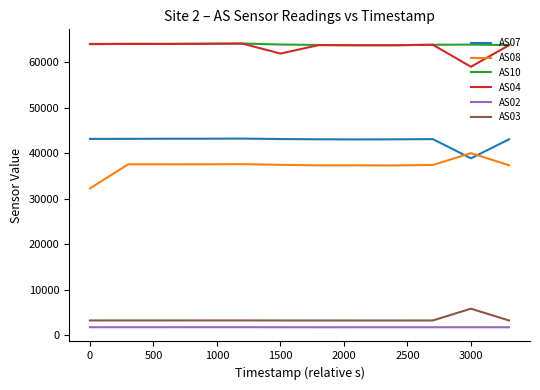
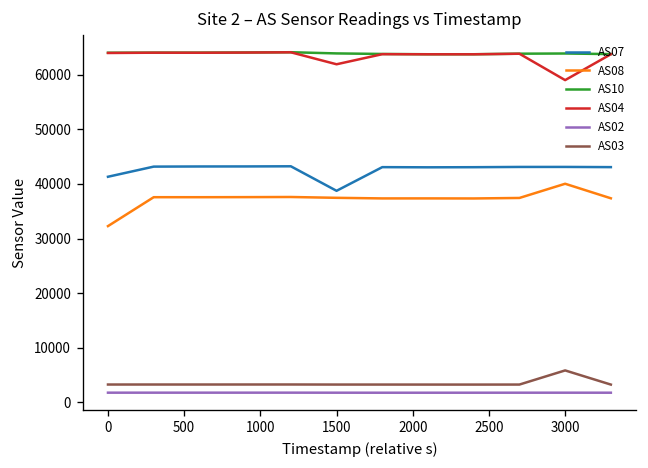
AS07, 0: 43000 -> 41000
AS07, 1500: 43000 -> 39000
AS07, 3000: 39000 -> 43000
